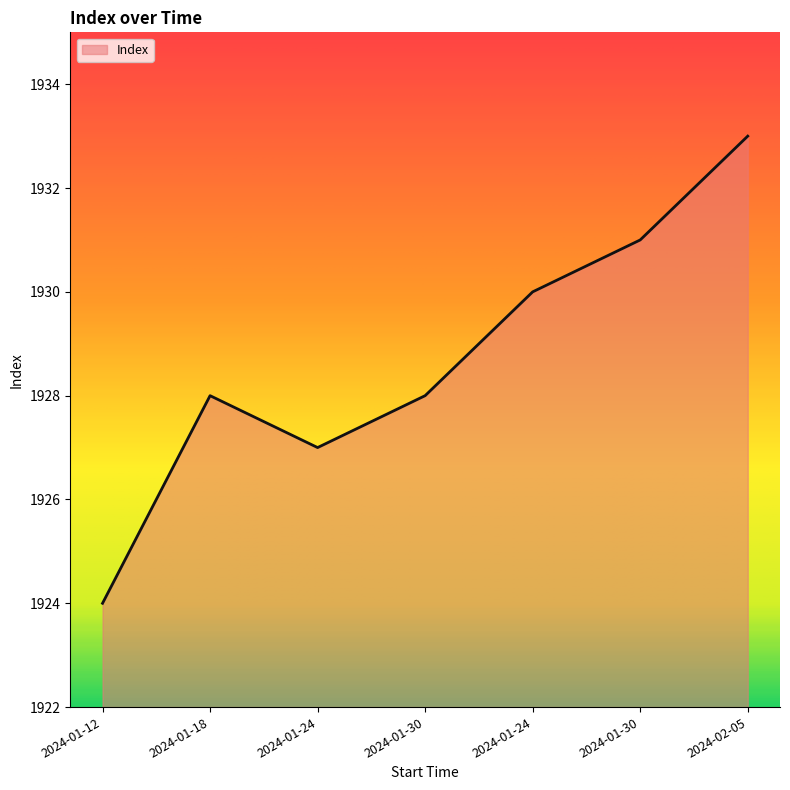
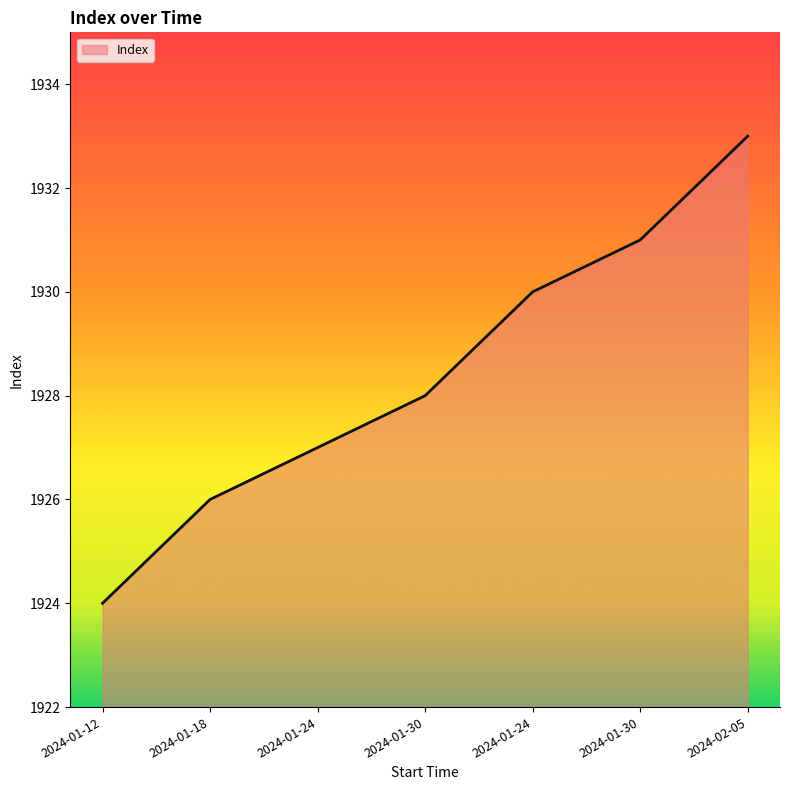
2024-01-18: 1928 -> 1926
